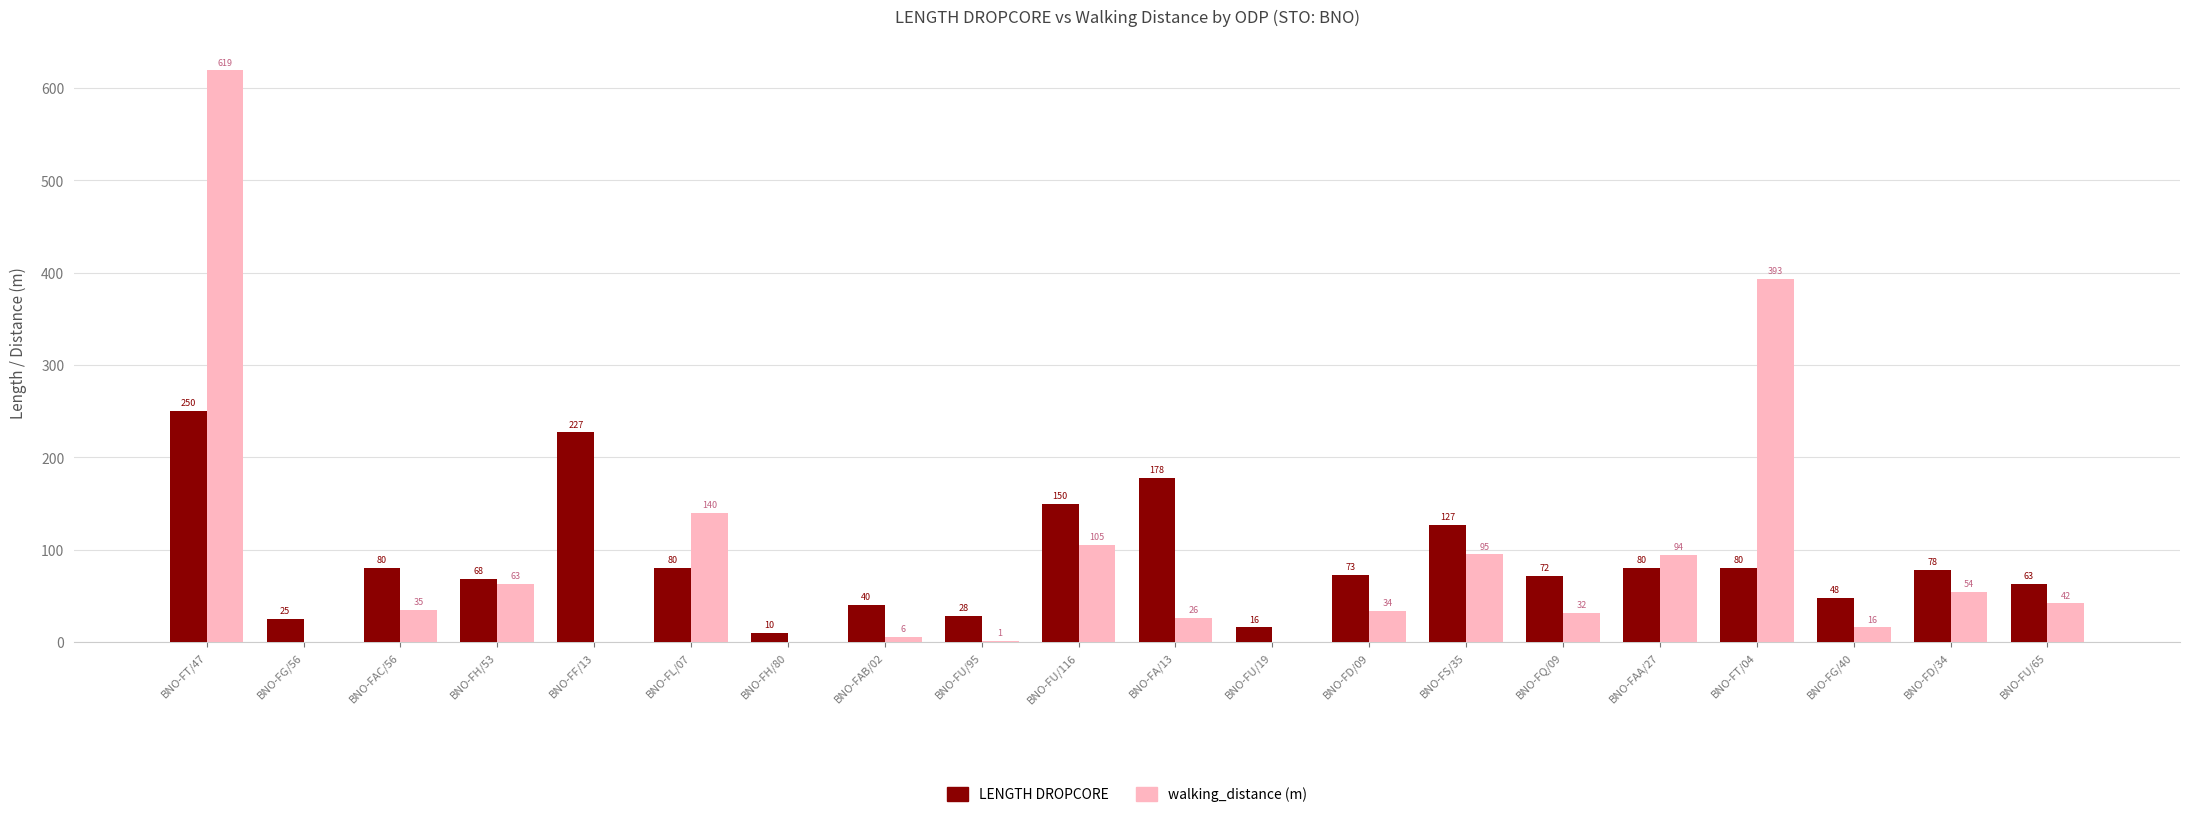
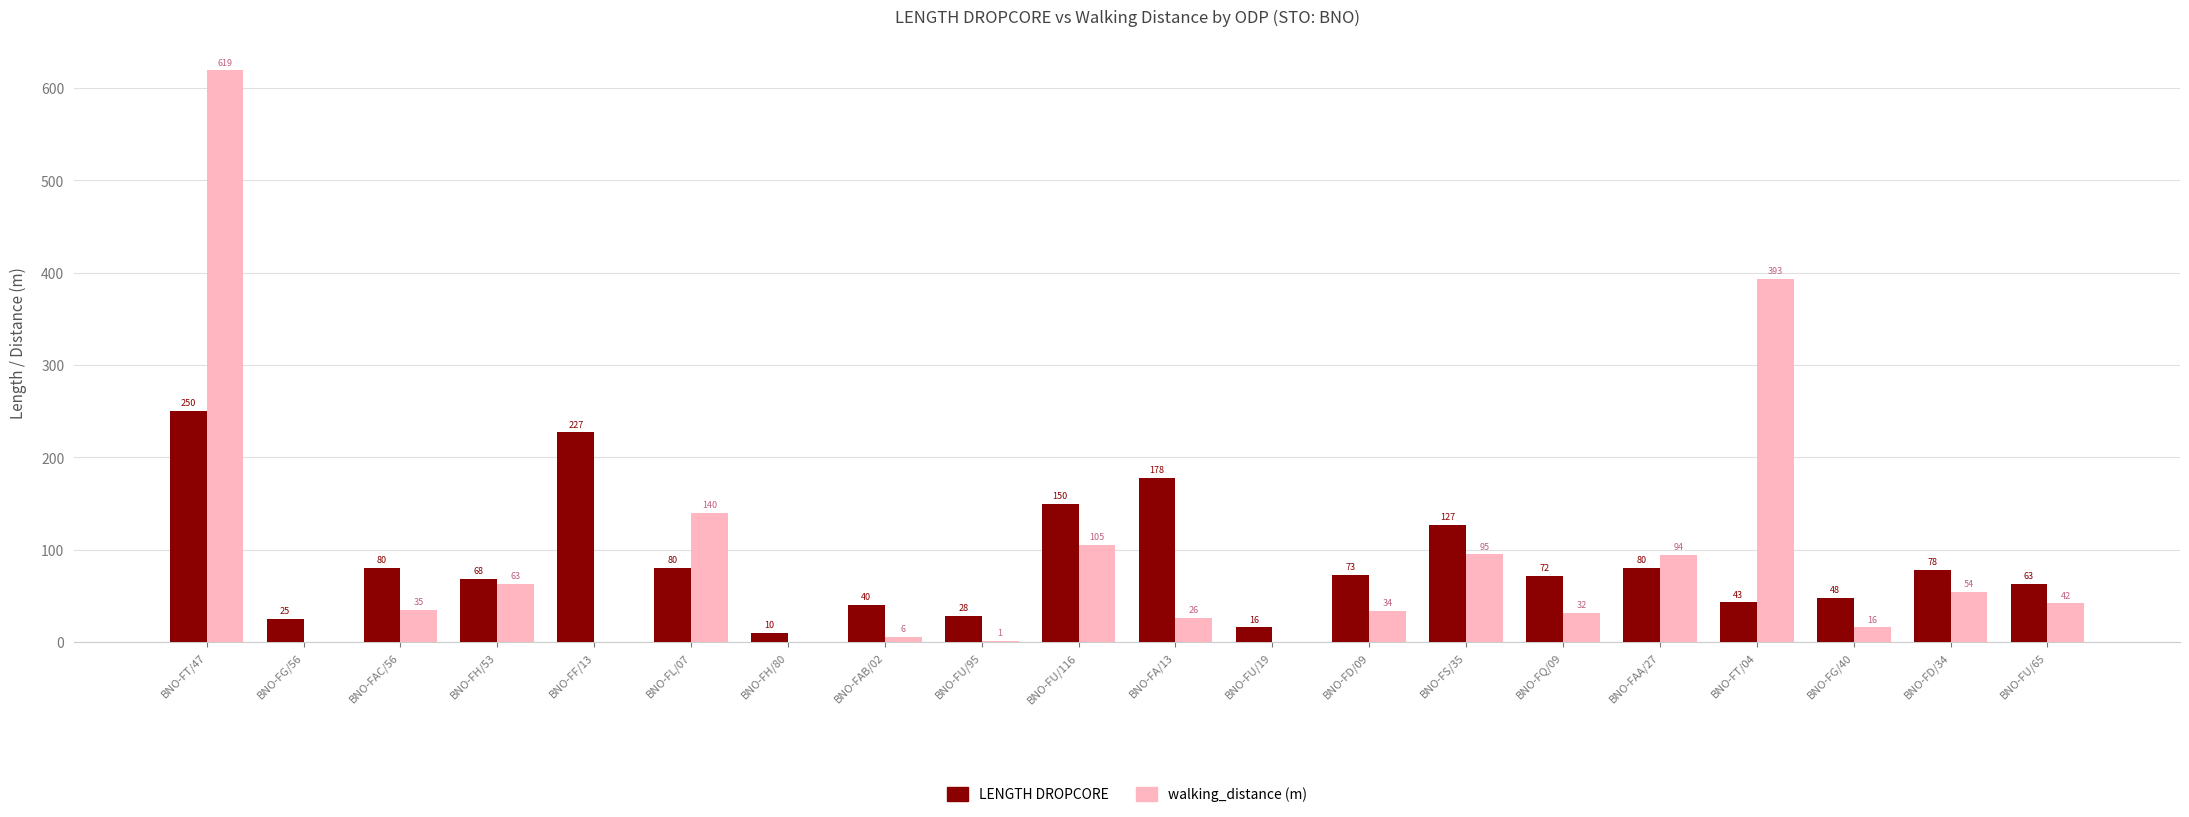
LENGTH DROPCORE, BNO-FT/04: 80 -> 43
